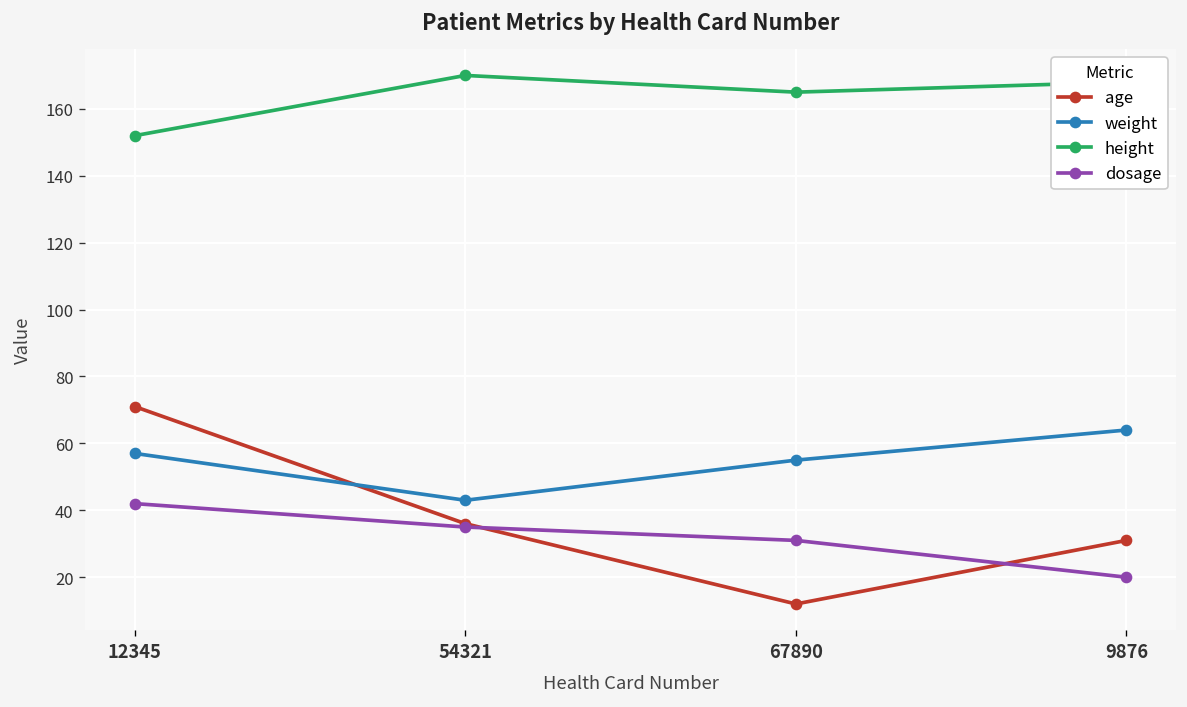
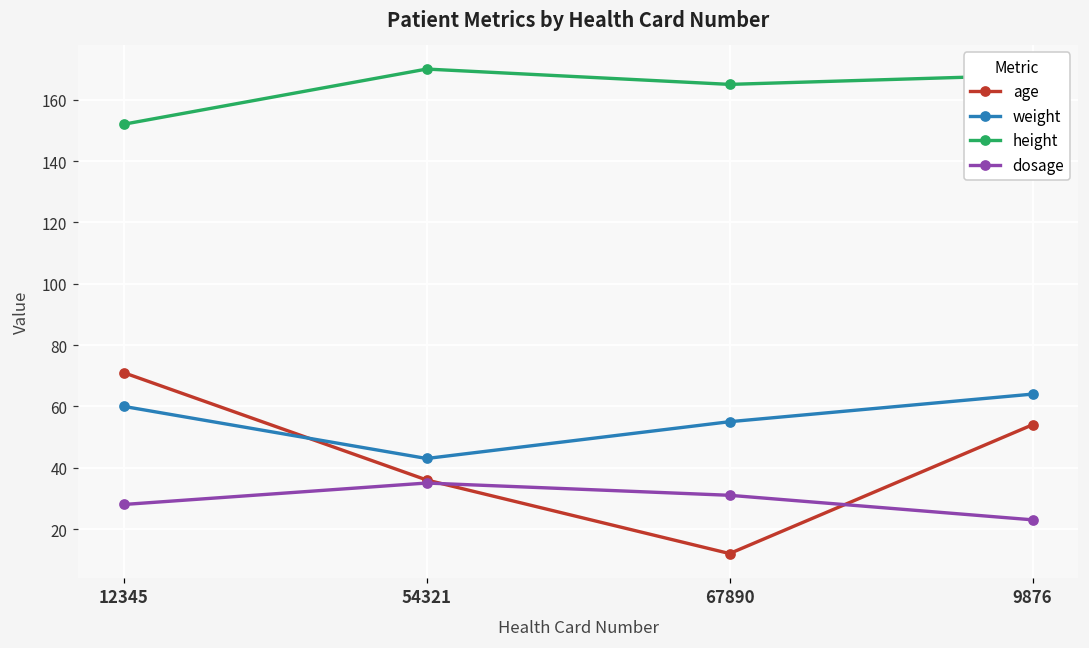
weight, 12345: 57 -> 60
dosage, 12345: 42 -> 28
age, 9876: 31 -> 54
dosage, 9876: 20 -> 23
